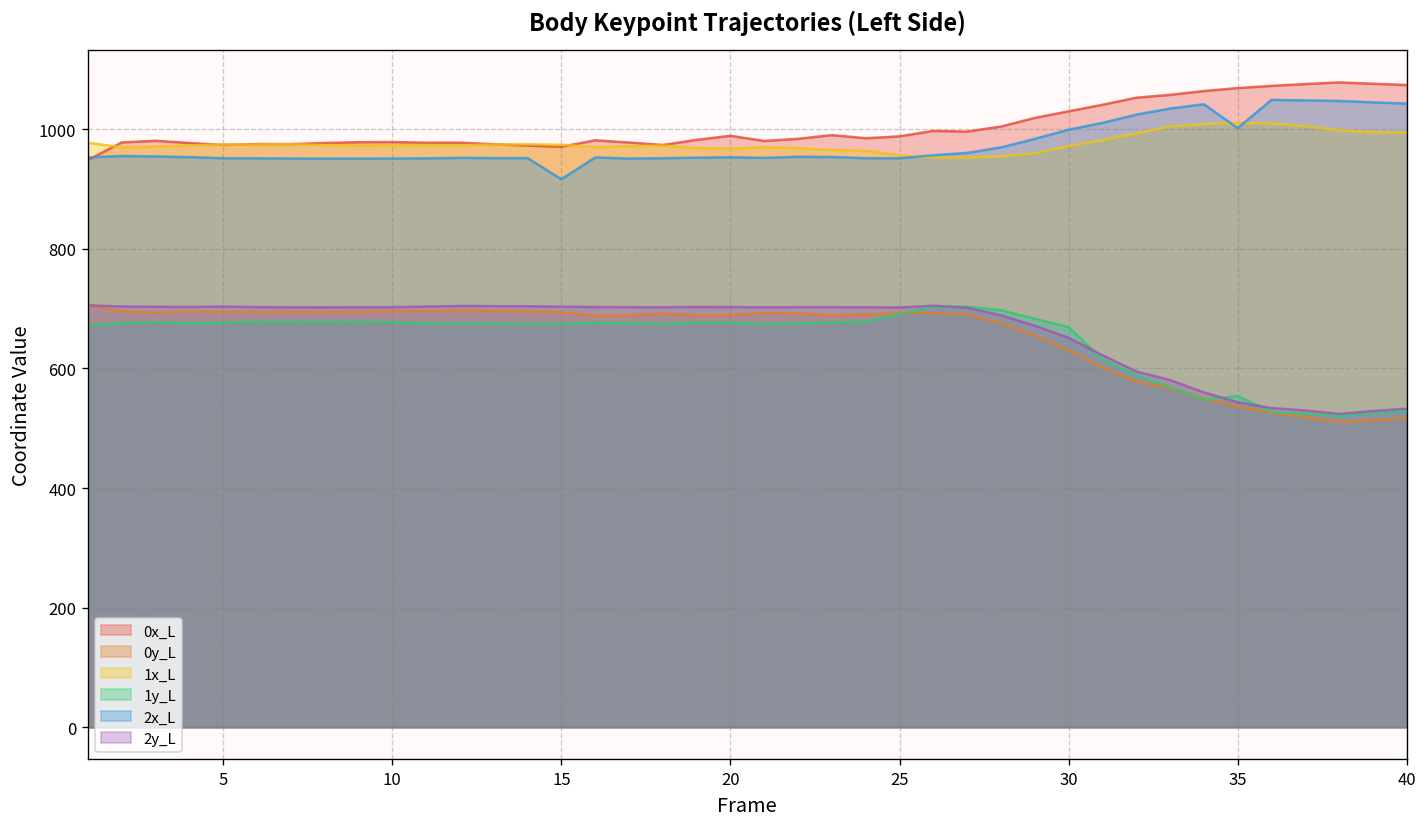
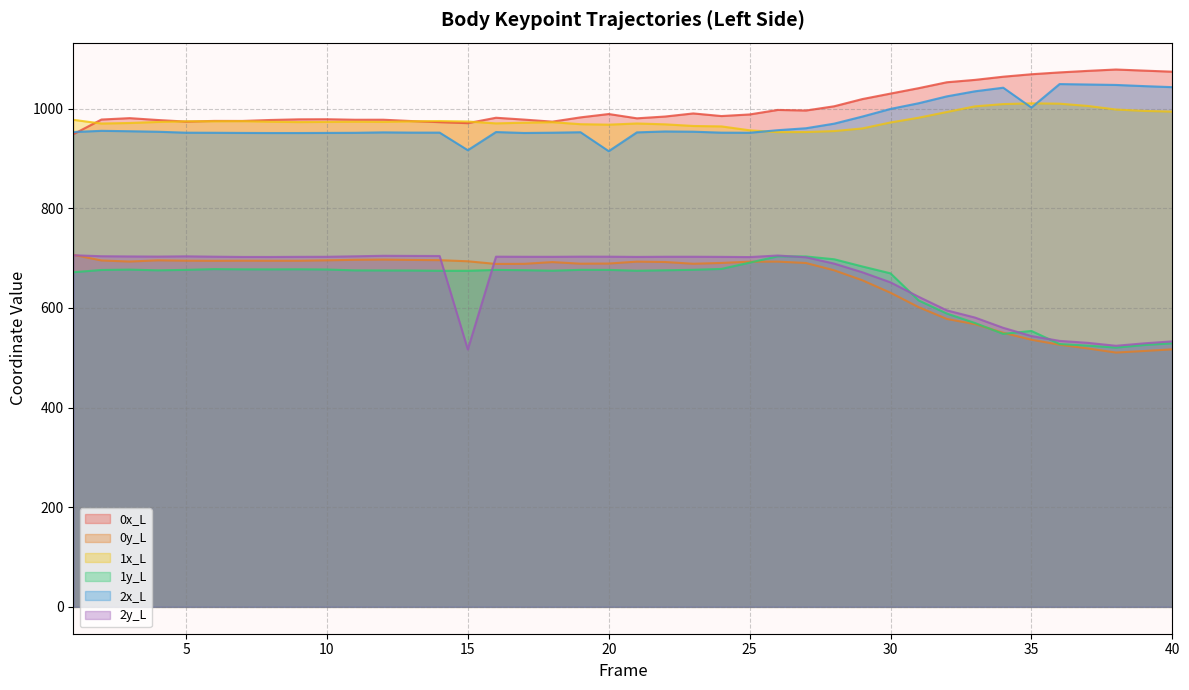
2y_L, 15: 700 -> 520
2x_L, 20: 950 -> 910
